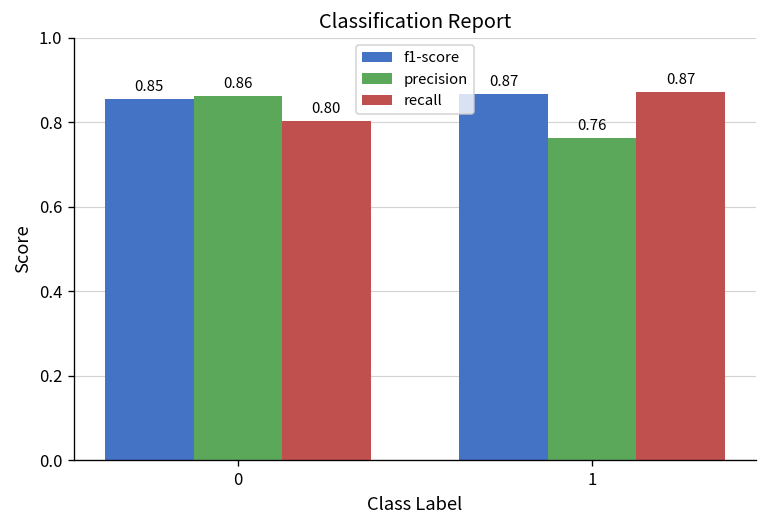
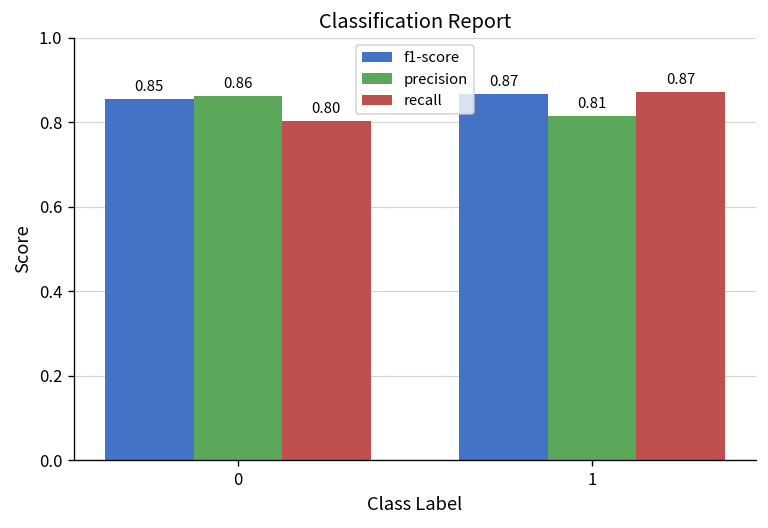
precision, 1: 0.76 -> 0.81
